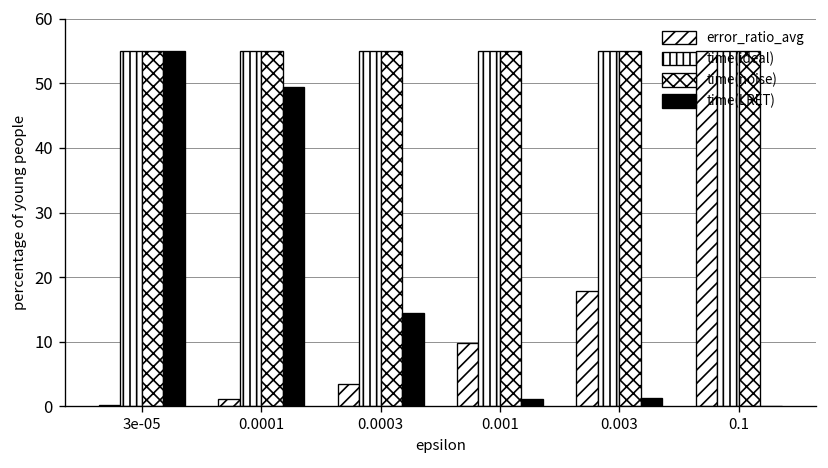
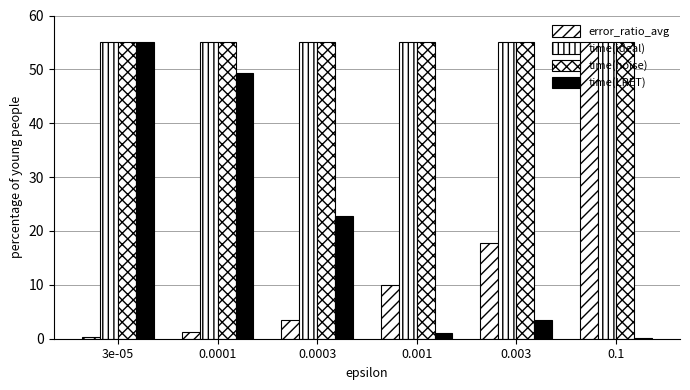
time(LRET), 0.0003: 15 -> 23
time(LRET), 0.003: 1 -> 3
